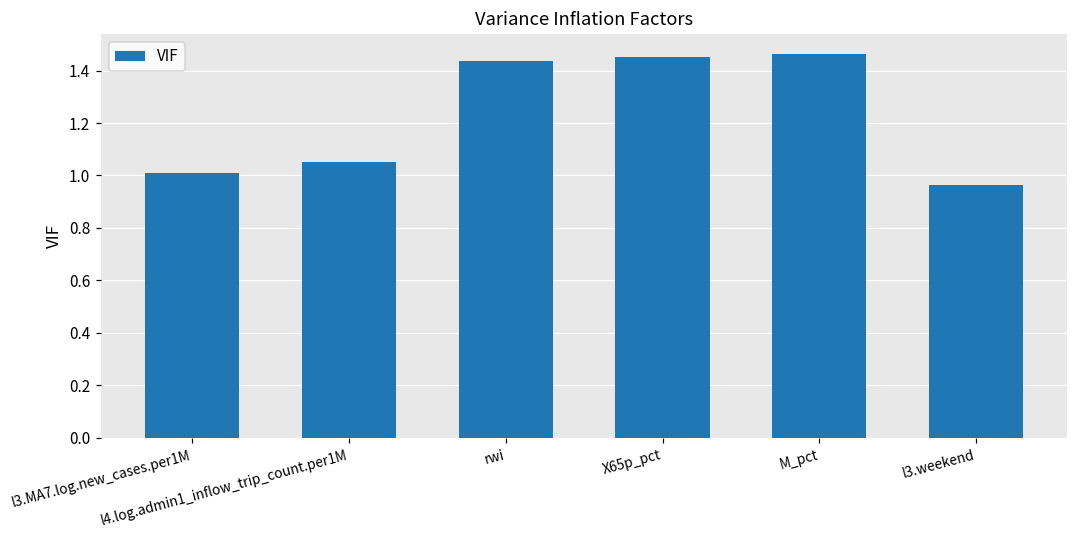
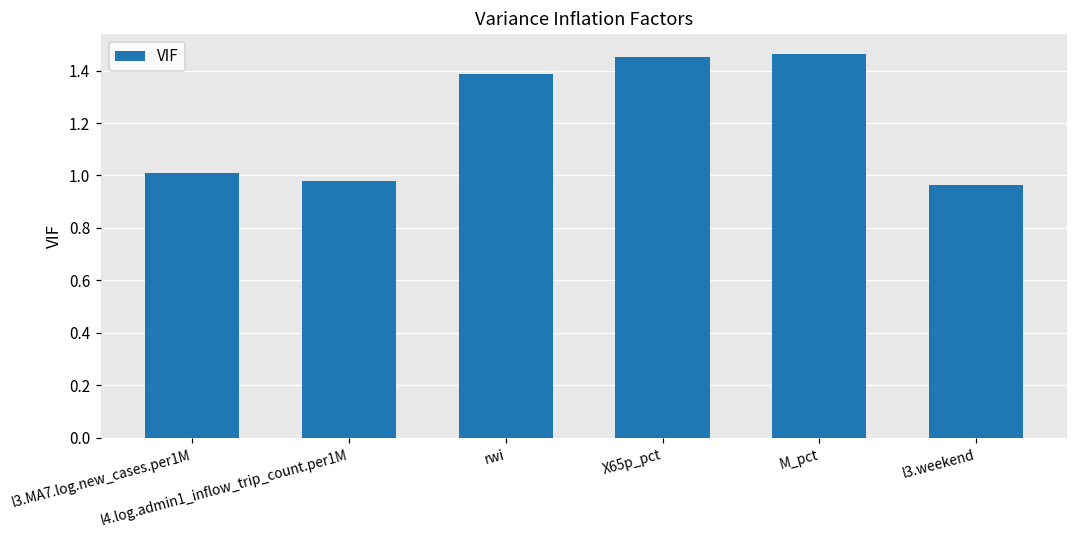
l4.log.admin1_inflow_trip_count.per1M: 1.05 -> 0.98
rwi: 1.43 -> 1.39
